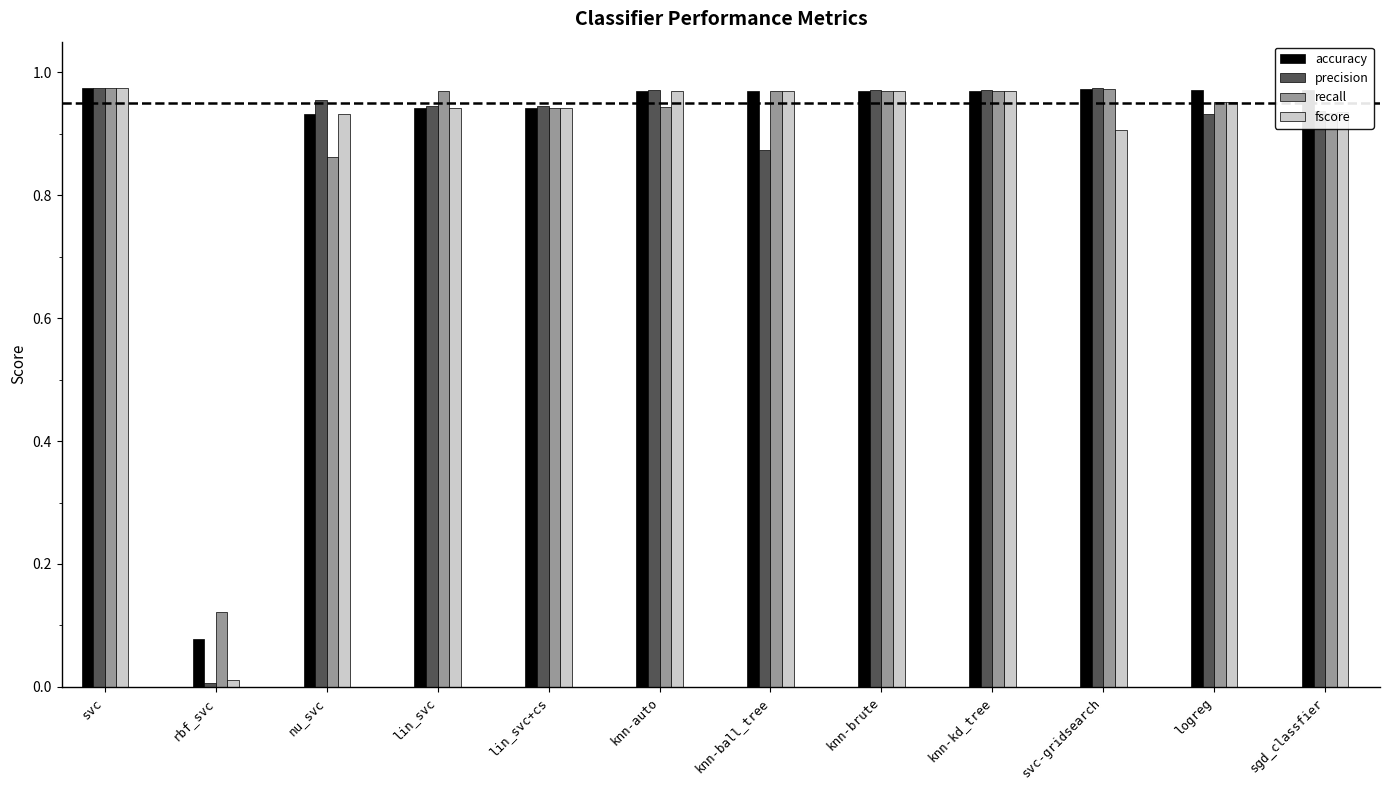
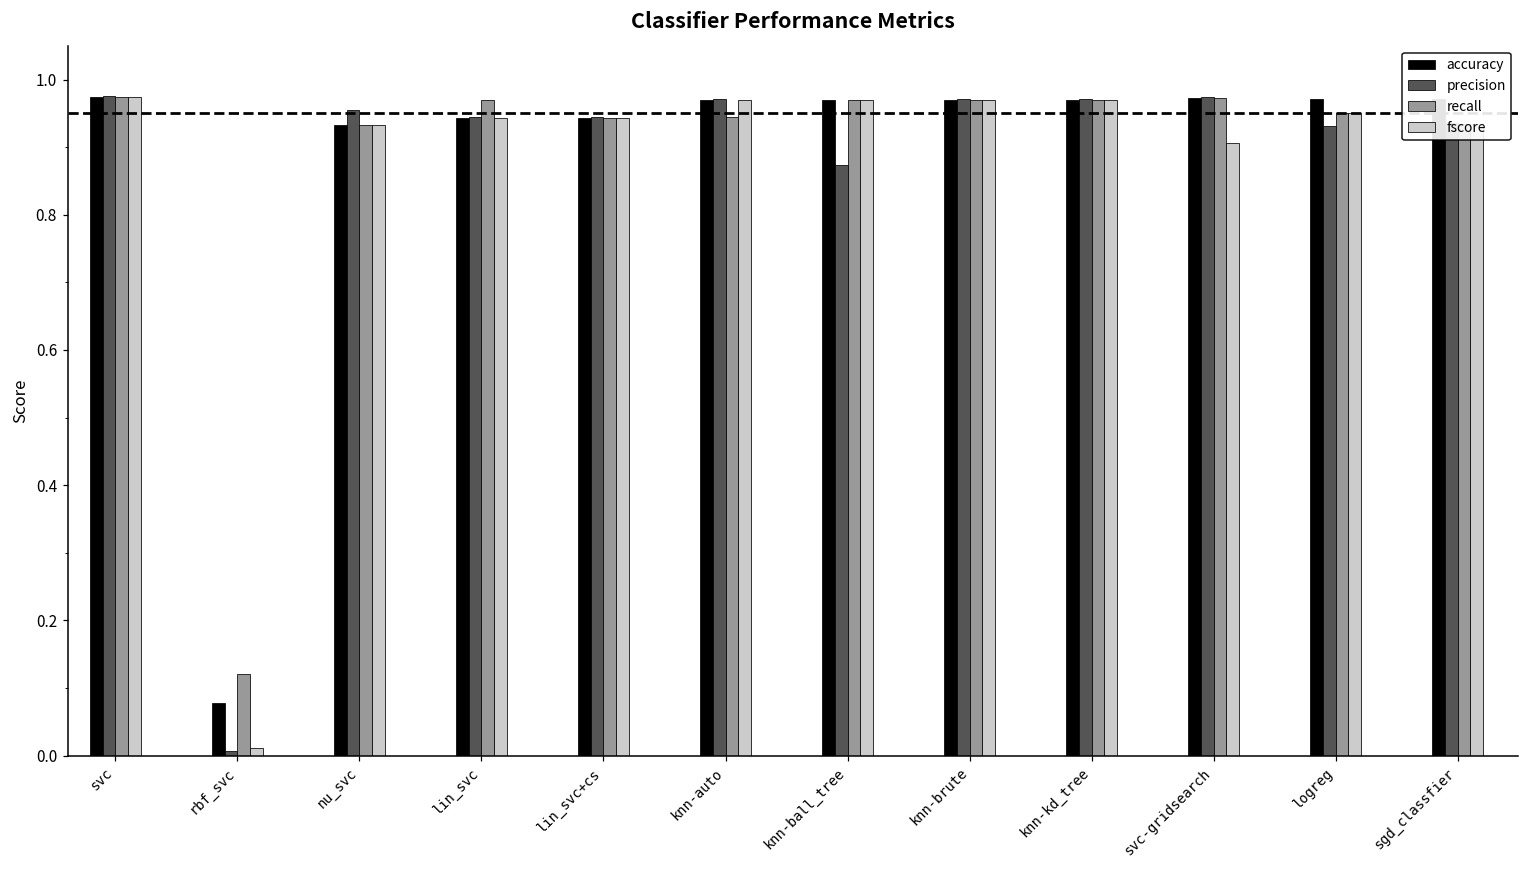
recall, nu_svc: 0.86 -> 0.93
